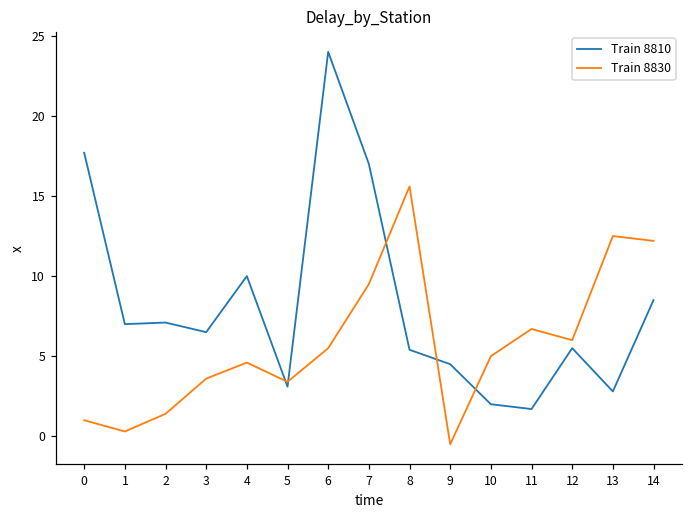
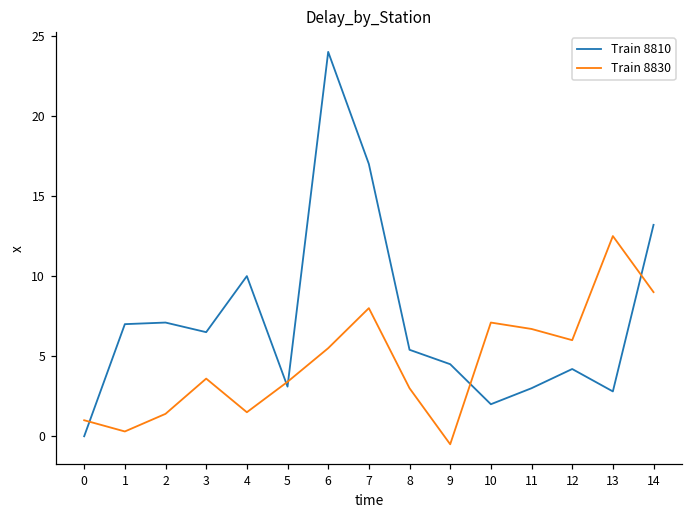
Train 8810, 0: 17.7 -> 0.0
Train 8830, 4: 4.6 -> 1.5
Train 8830, 7: 9.5 -> 8.0
Train 8830, 8: 15.6 -> 3.0
Train 8830, 10: 5.0 -> 7.1
Train 8810, 11: 1.7 -> 3.0
Train 8810, 12: 5.5 -> 4.2
Train 8810, 14: 8.5 -> 13.2
Train 8830, 14: 12.2 -> 9.0
